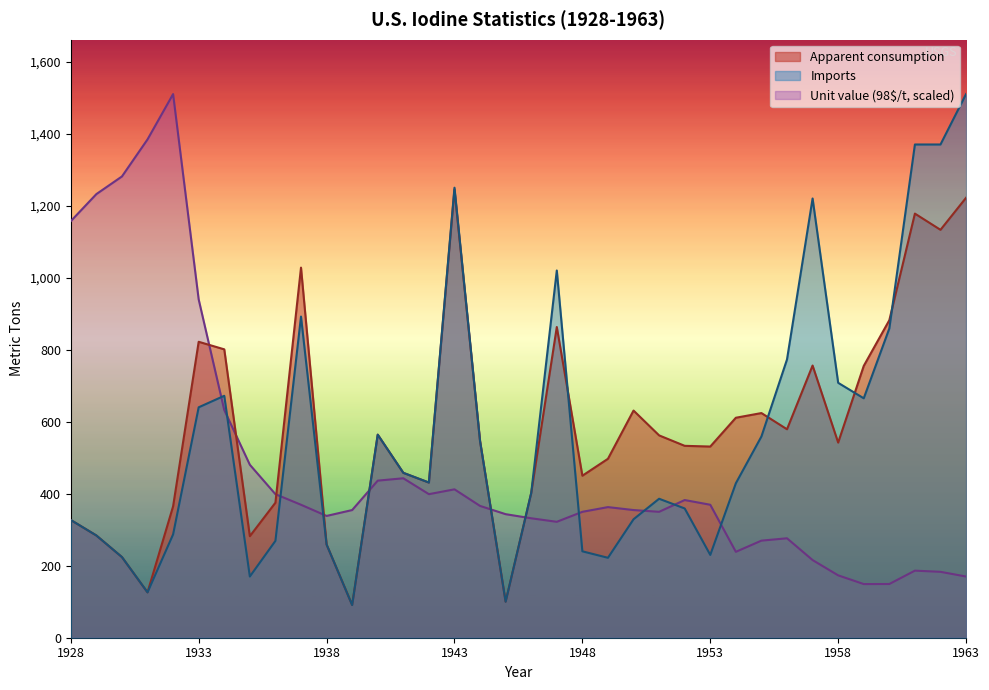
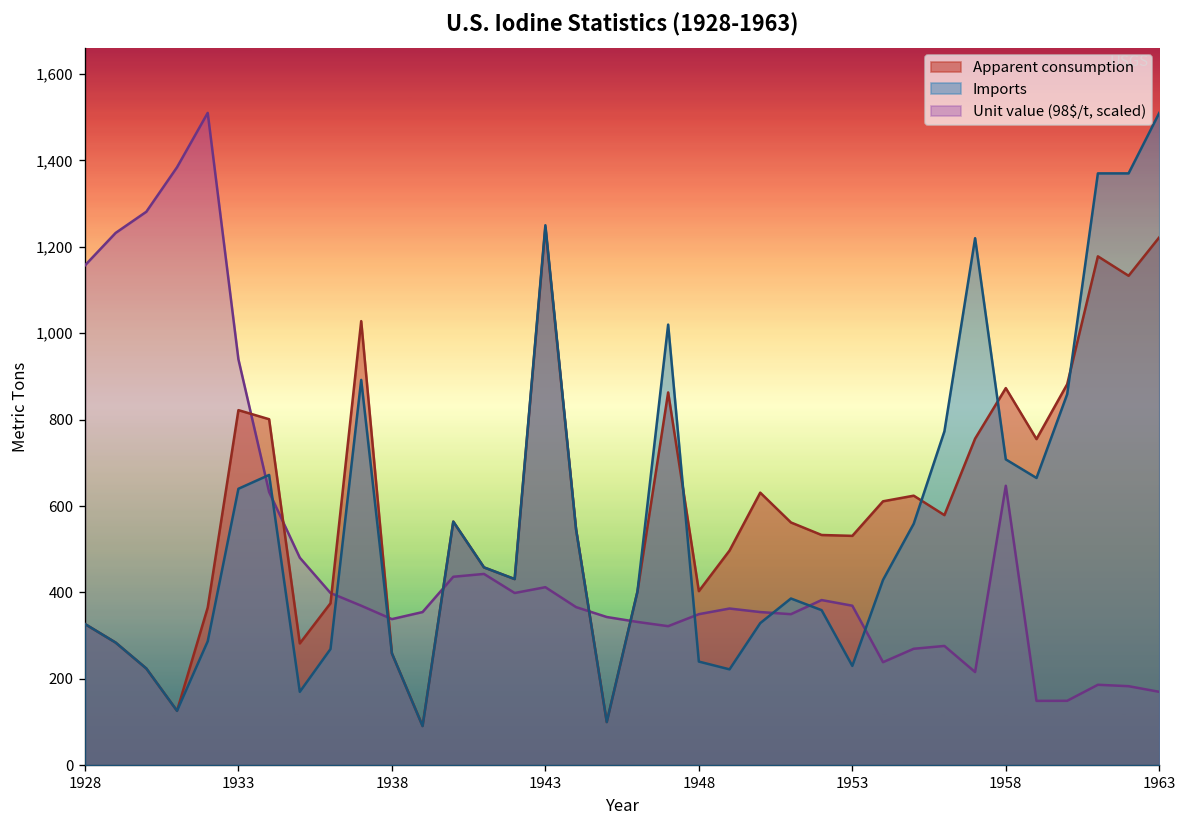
Apparent consumption, 1948: 450 -> 400
Apparent consumption, 1958: 540 -> 870
Unit value (98$/t, scaled), 1958: 170 -> 650
